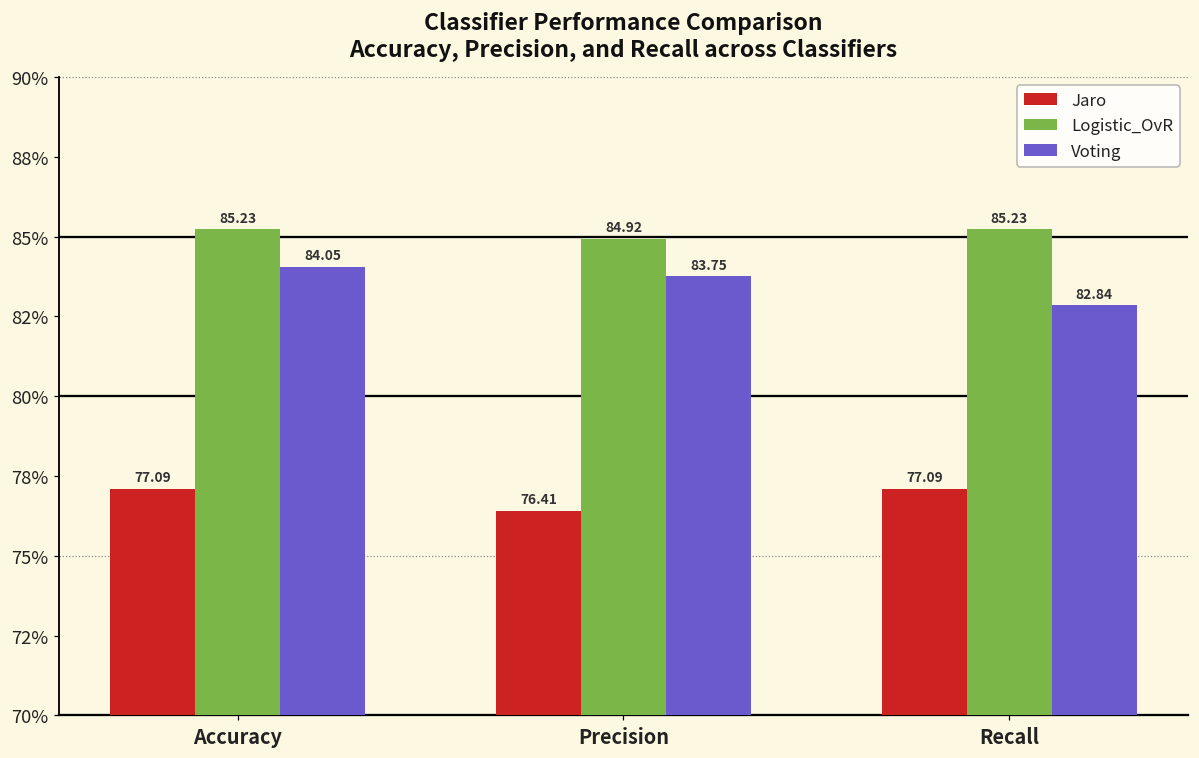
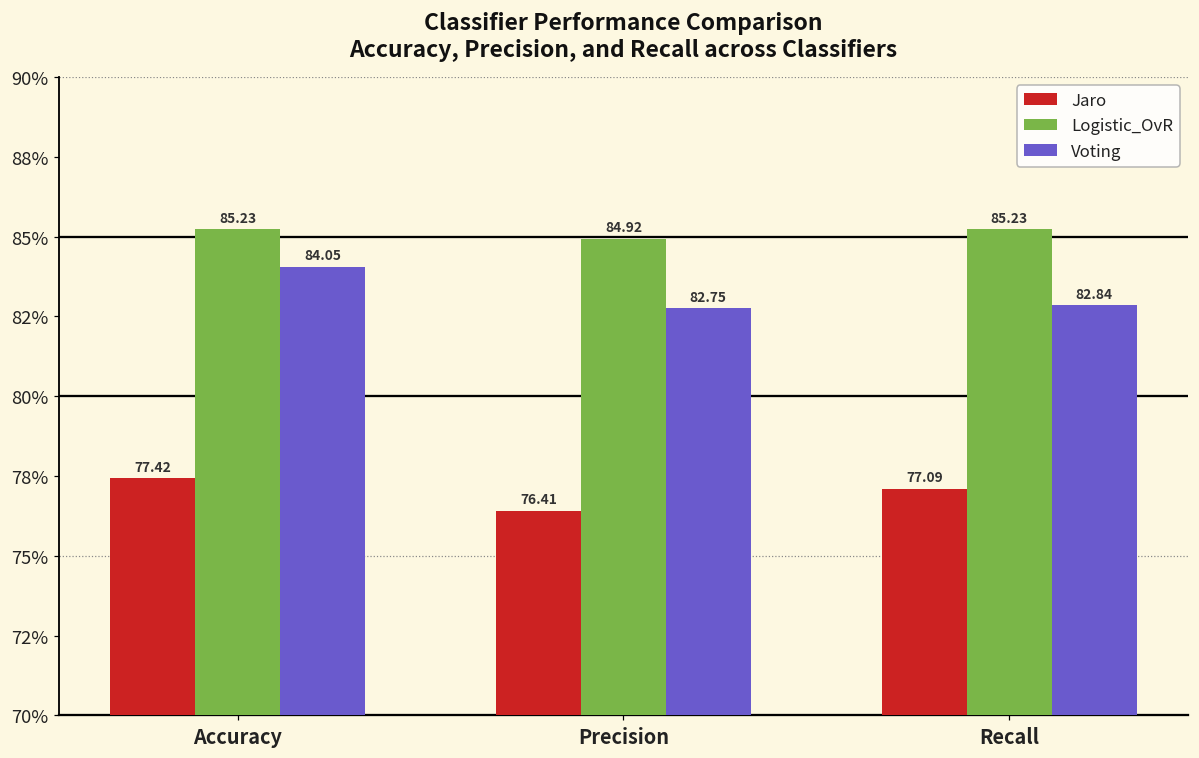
Jaro, Accuracy: 77.09 -> 77.42
Voting, Precision: 83.75 -> 82.75
